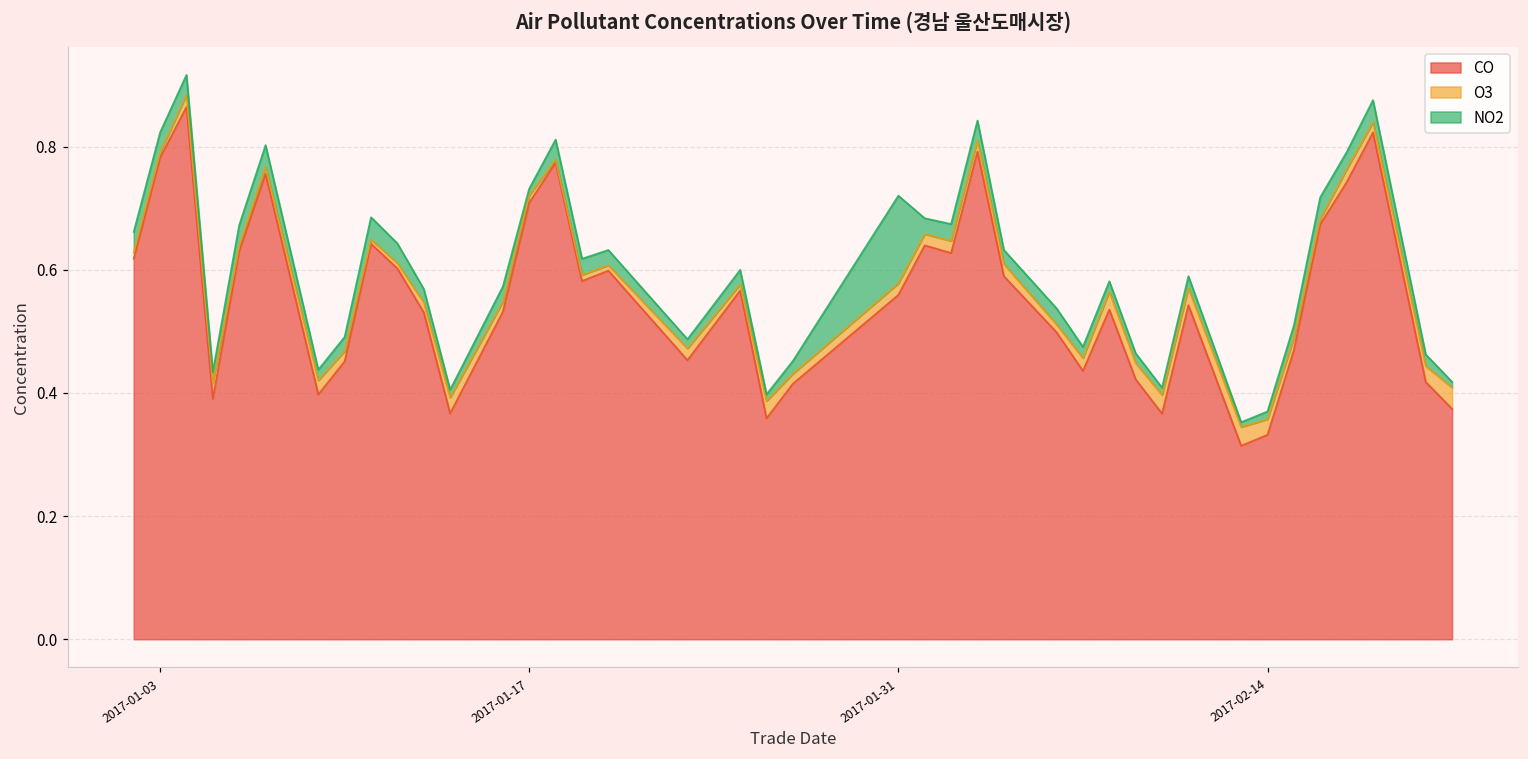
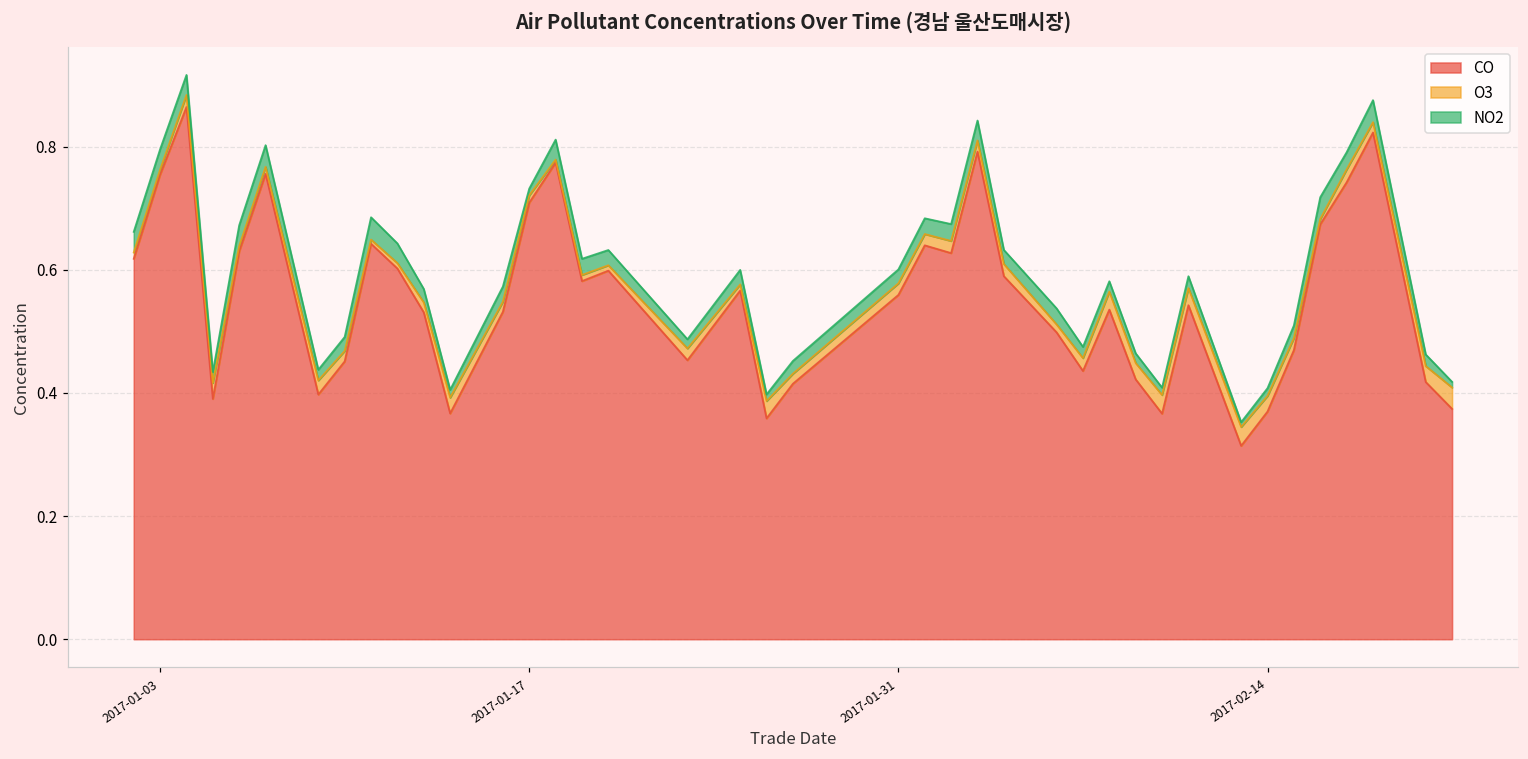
CO, 2017-01-03: 0.78 -> 0.75
NO2, 2017-01-31: 0.14 -> 0.02
CO, 2017-02-14: 0.33 -> 0.37
